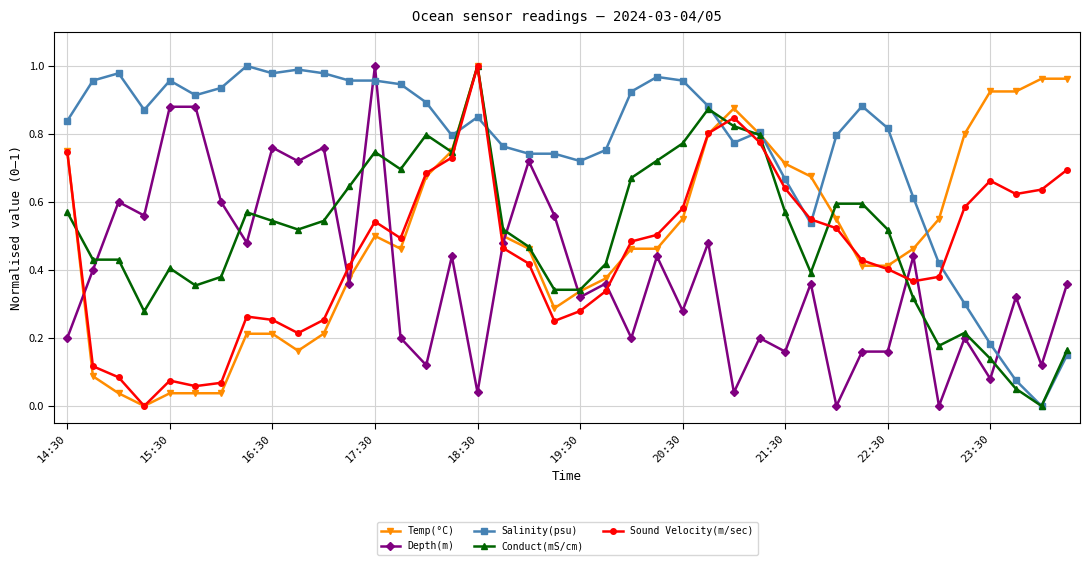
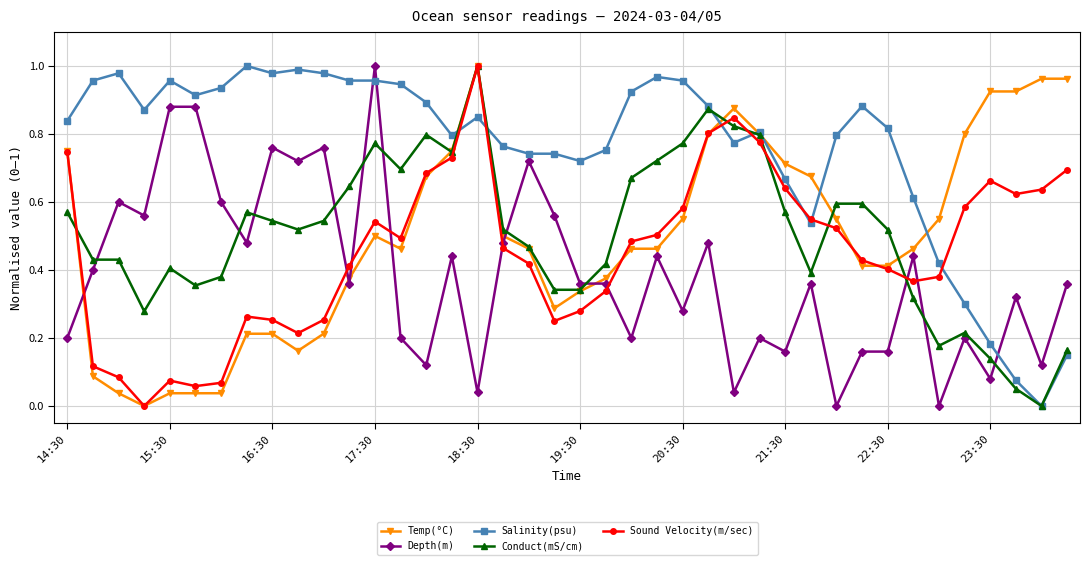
Conduct(mS/cm), 17:30: 0.75 -> 0.77
Depth(m), 19:30: 0.32 -> 0.36
